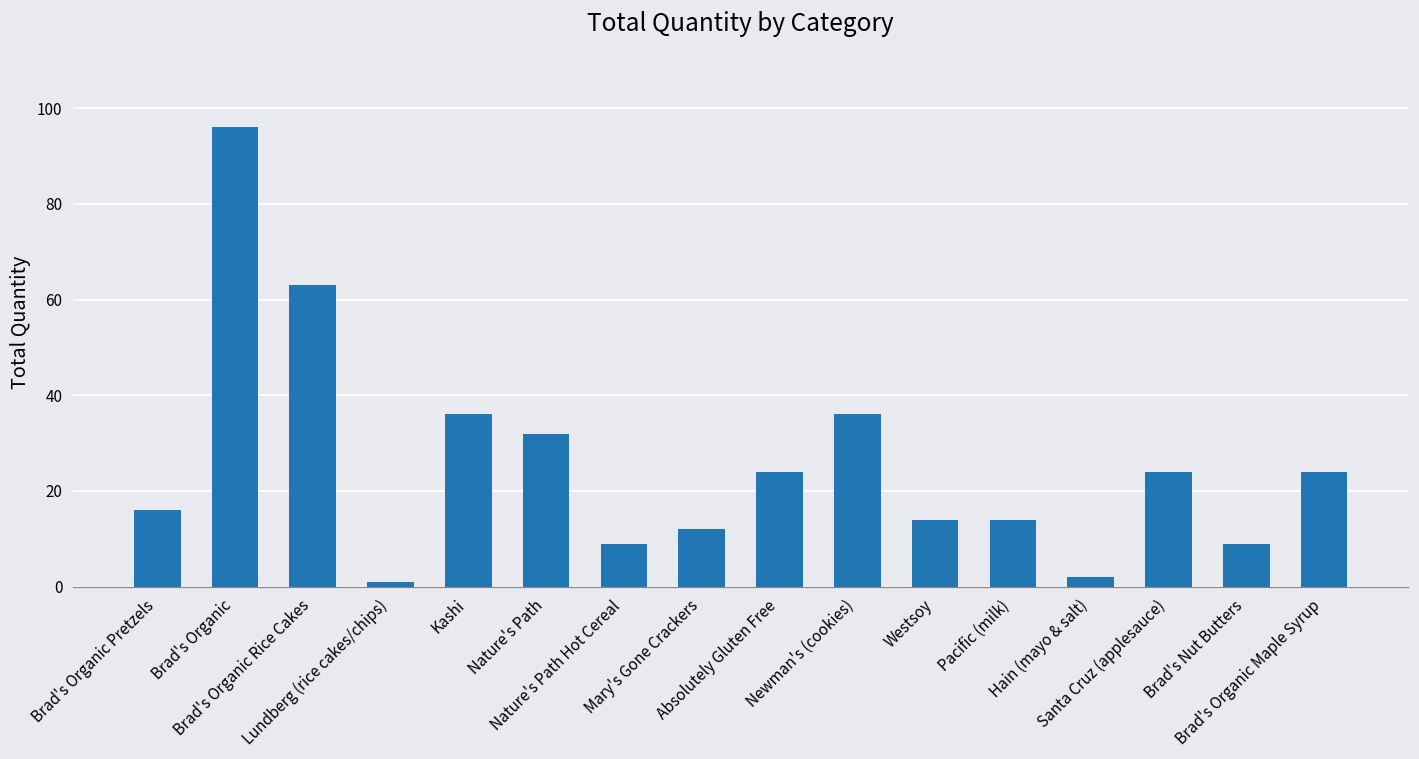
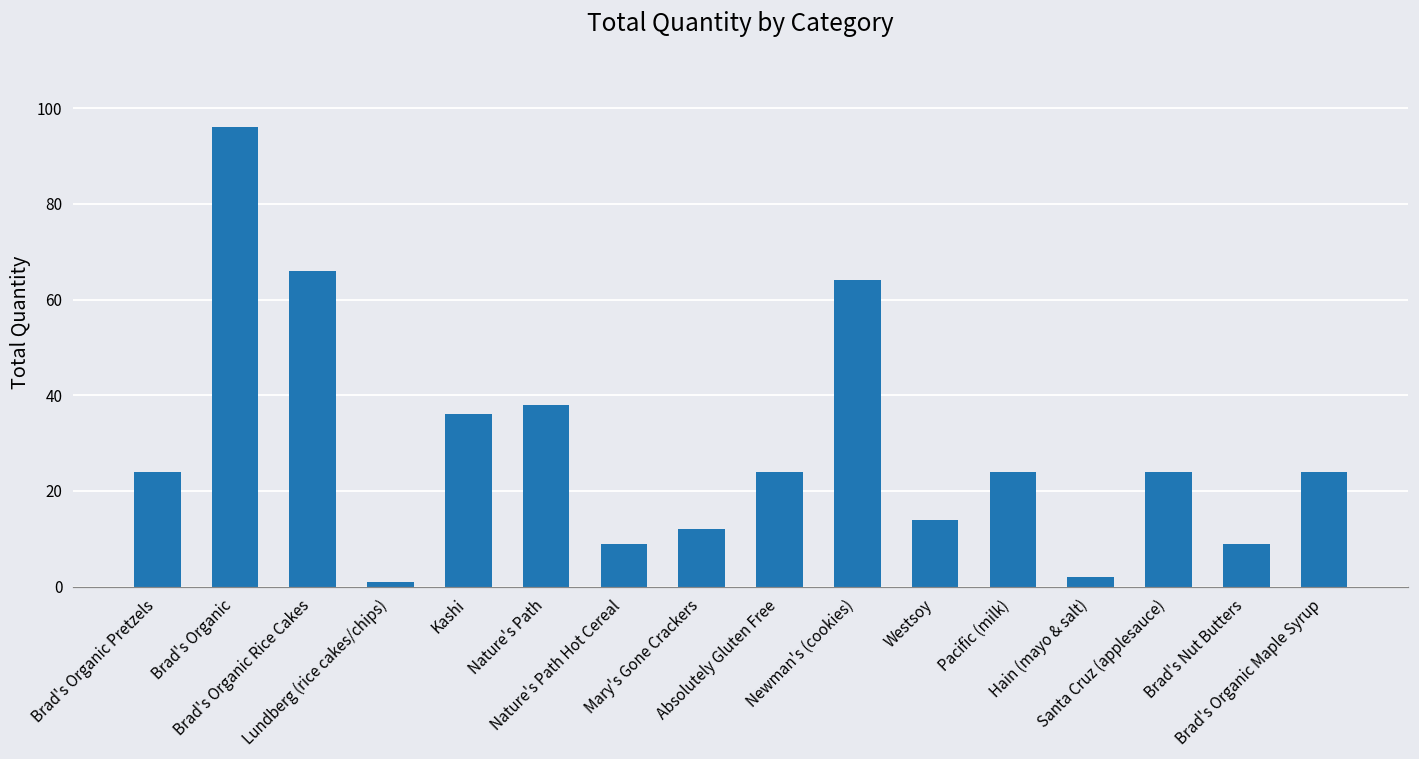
Brad's Organic Pretzels: 16 -> 24
Brad's Organic Rice Cakes: 63 -> 66
Nature's Path: 32 -> 38
Newman's (cookies): 36 -> 64
Pacific (milk): 14 -> 24
